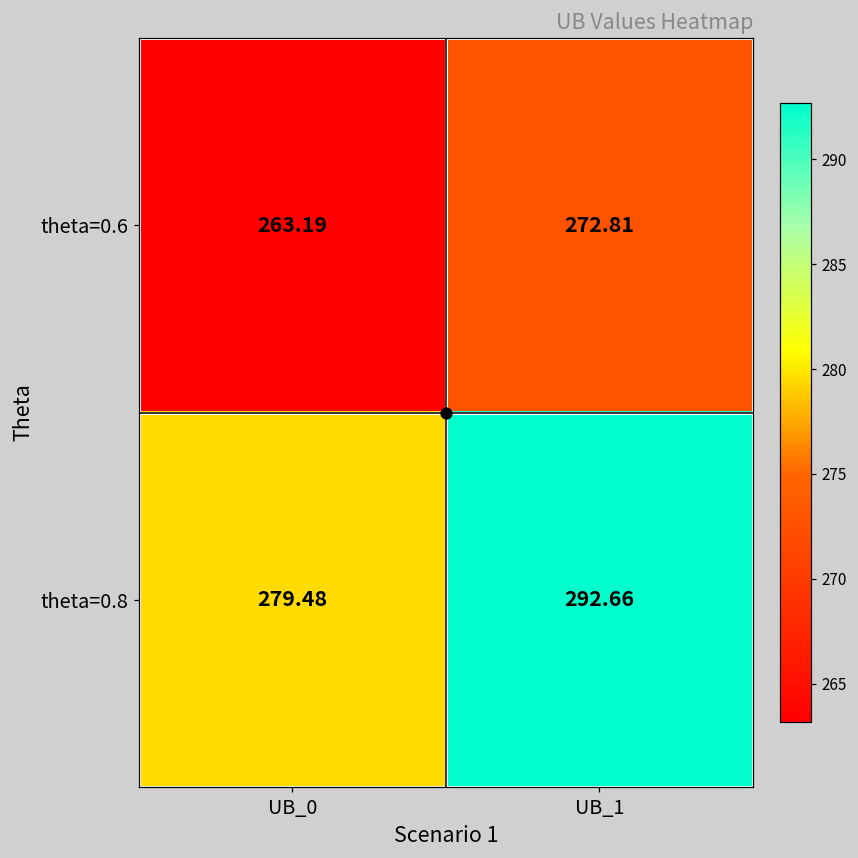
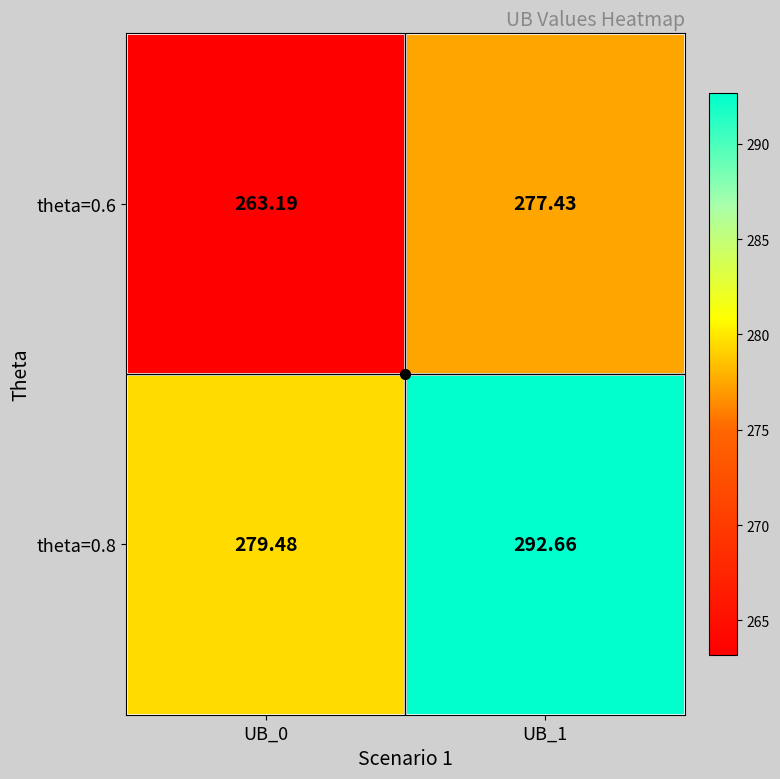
theta=0.6, UB_1: 272.81 -> 277.43
